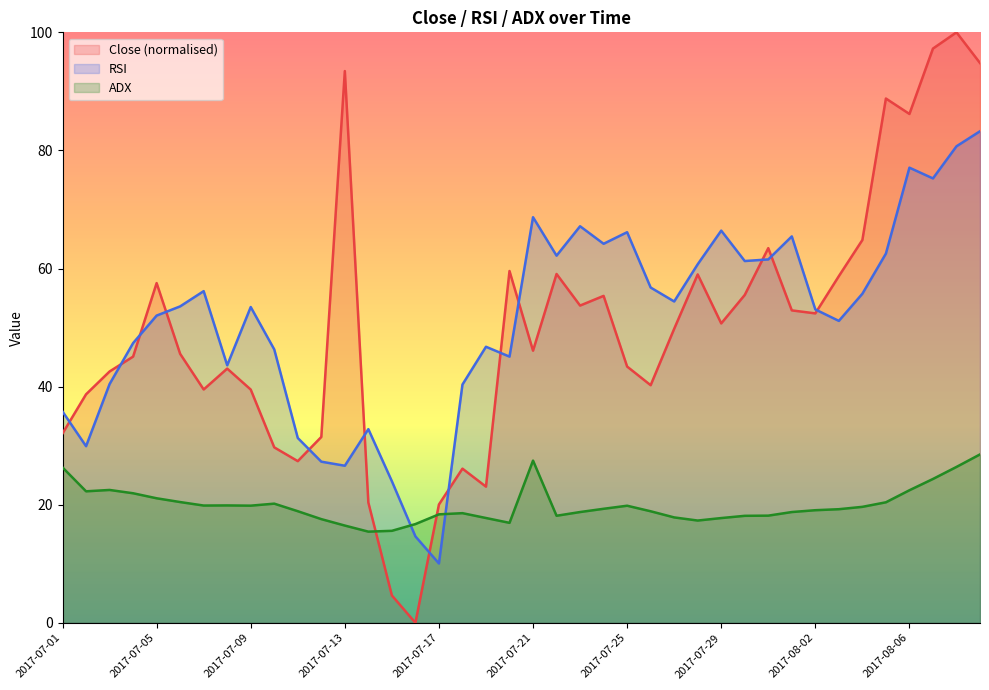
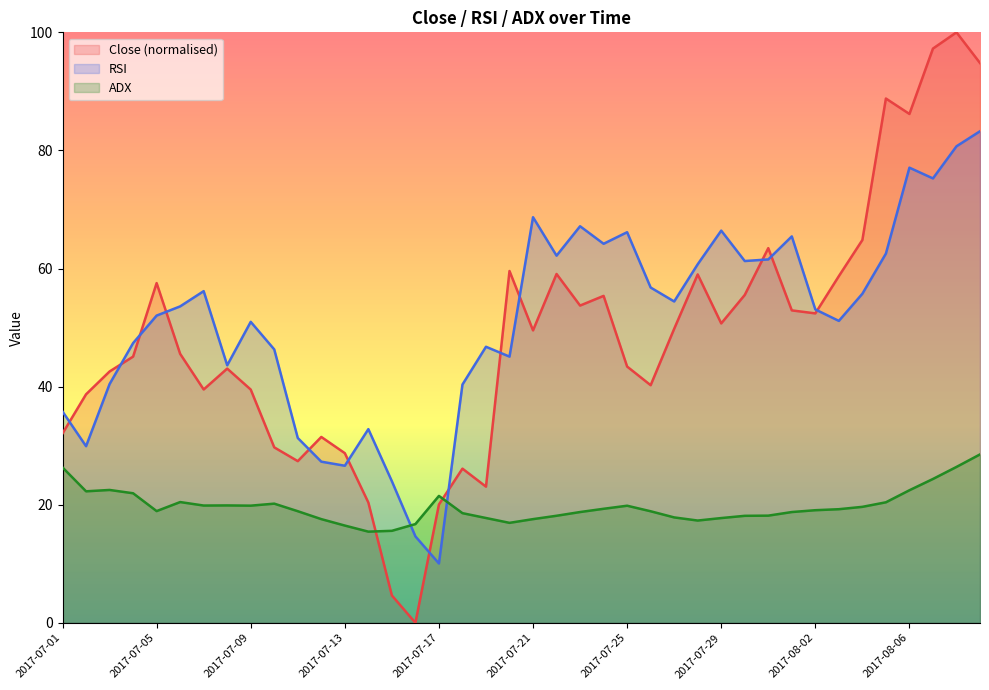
ADX, 2017-07-05: 21 -> 19
RSI, 2017-07-09: 53 -> 51
Close (normalised), 2017-07-13: 93 -> 29
ADX, 2017-07-17: 18 -> 21
Close (normalised), 2017-07-21: 46 -> 50
ADX, 2017-07-21: 27 -> 18
